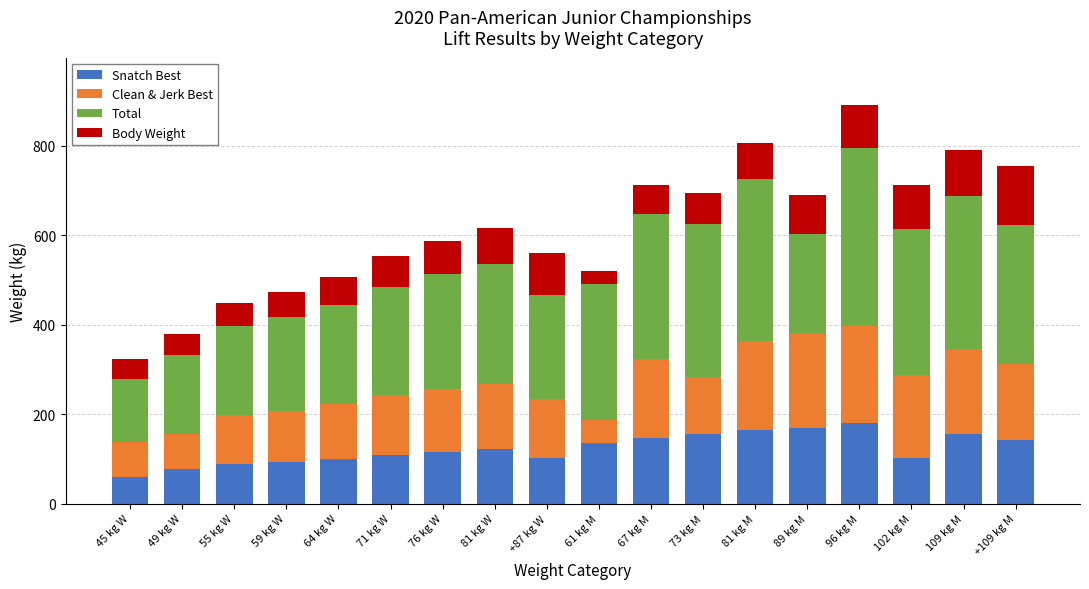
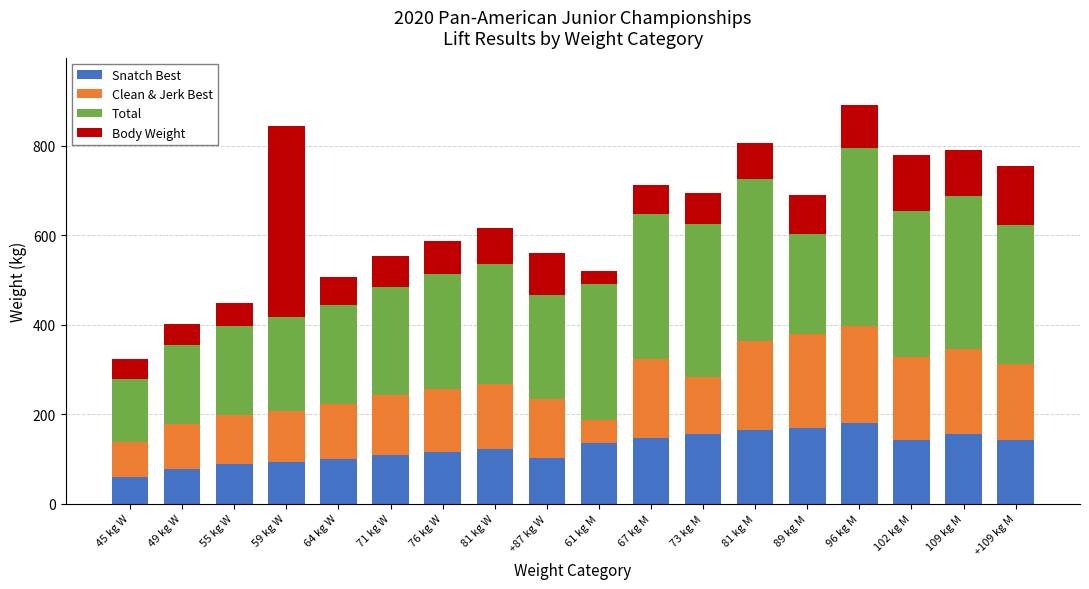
Clean & Jerk Best, 49 kg W: 80 -> 100
Body Weight, 59 kg W: 60 -> 430
Snatch Best, 102 kg M: 100 -> 140
Body Weight, 102 kg M: 100 -> 130
